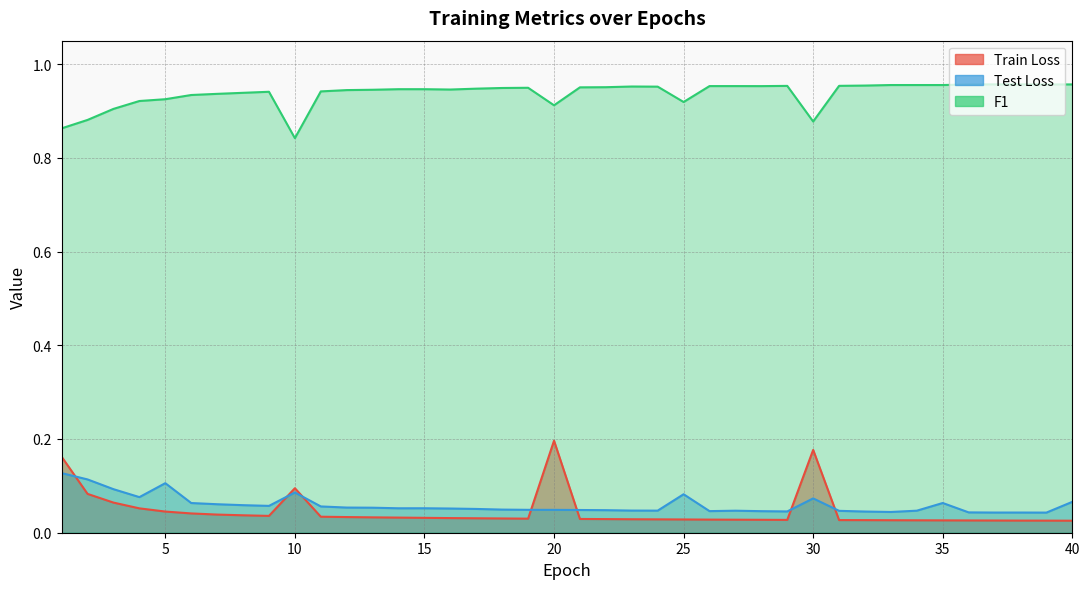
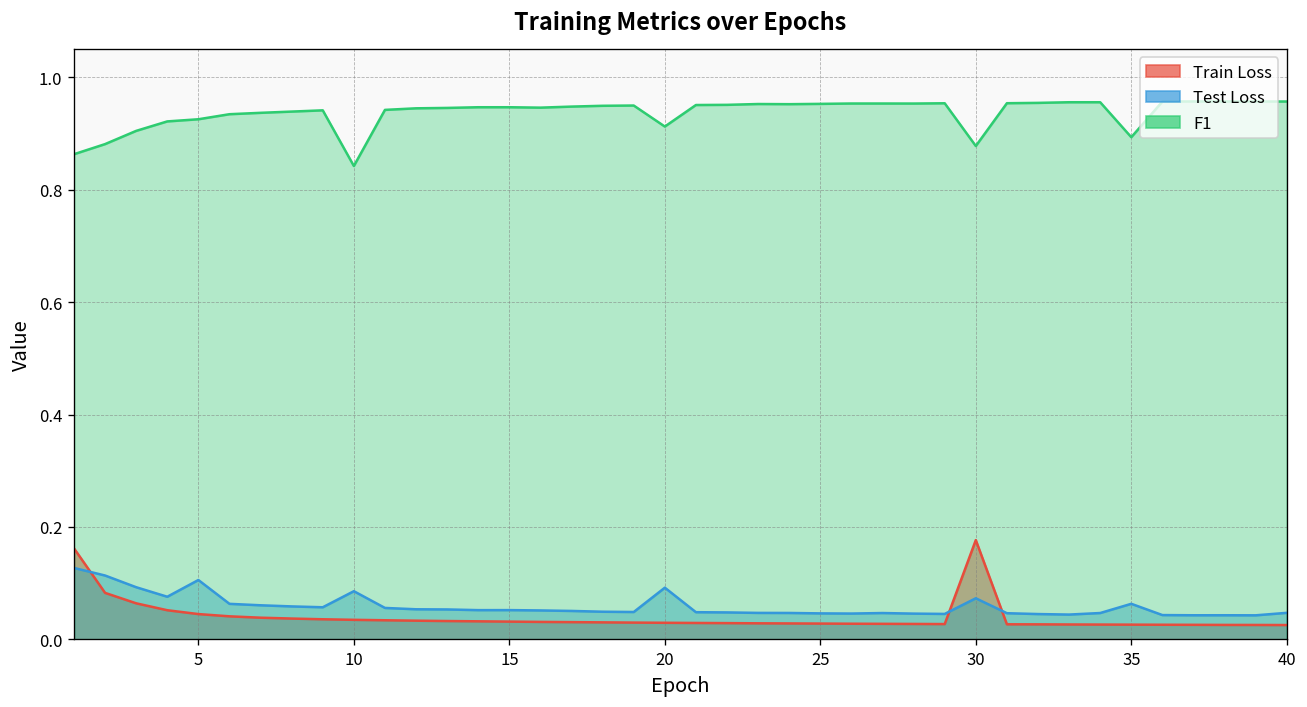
Train Loss, 10: 0.09 -> 0.03
Train Loss, 20: 0.20 -> 0.03
Test Loss, 20: 0.05 -> 0.09
Test Loss, 25: 0.08 -> 0.05
F1, 25: 0.92 -> 0.95
F1, 35: 0.96 -> 0.89
Test Loss, 40: 0.07 -> 0.05
